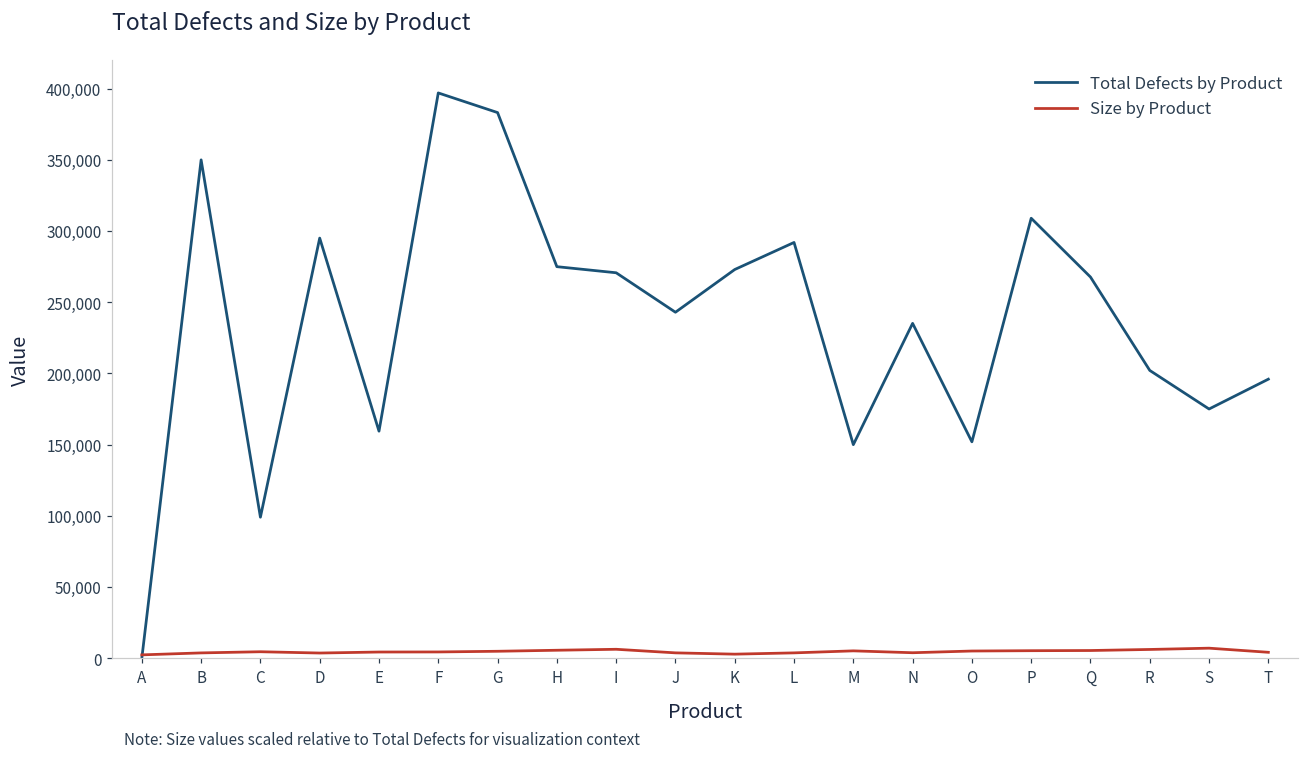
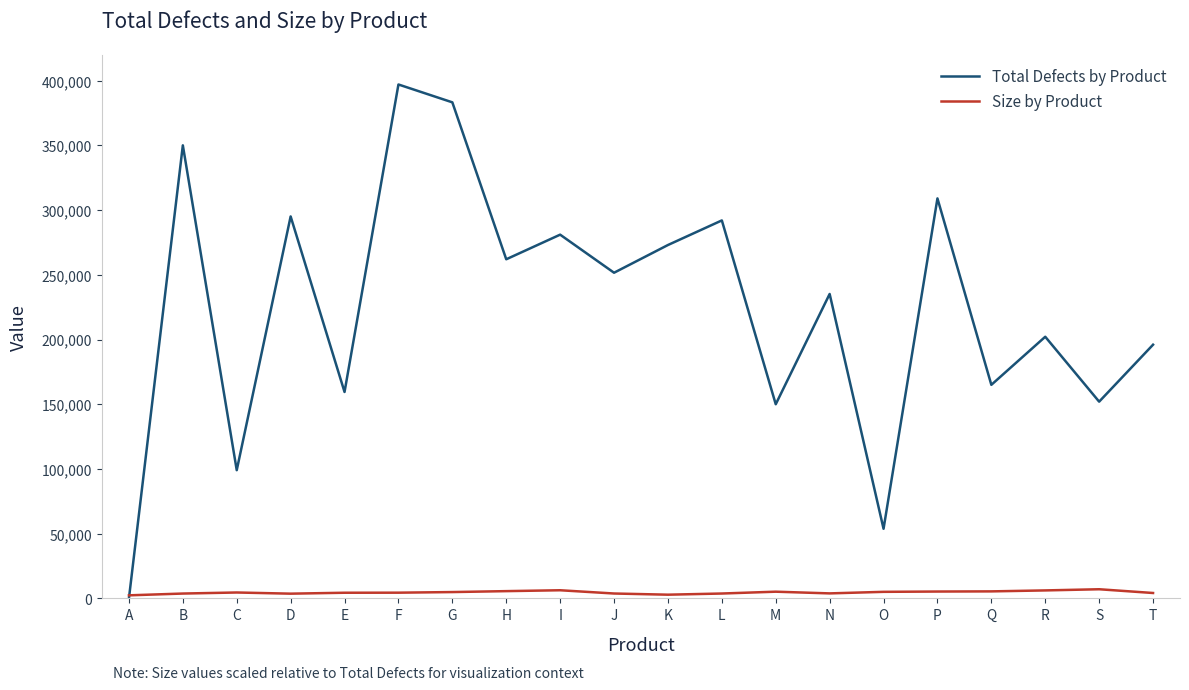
Total Defects by Product, H: 275,000 -> 262,000
Total Defects by Product, I: 271,000 -> 281,000
Total Defects by Product, J: 243,000 -> 252,000
Total Defects by Product, O: 152,000 -> 54,000
Total Defects by Product, Q: 268,000 -> 165,000
Total Defects by Product, S: 175,000 -> 152,000
